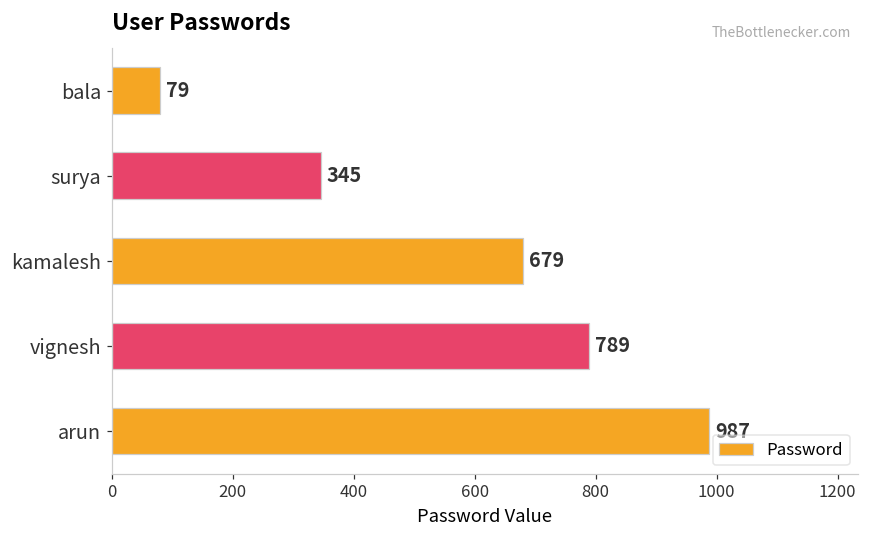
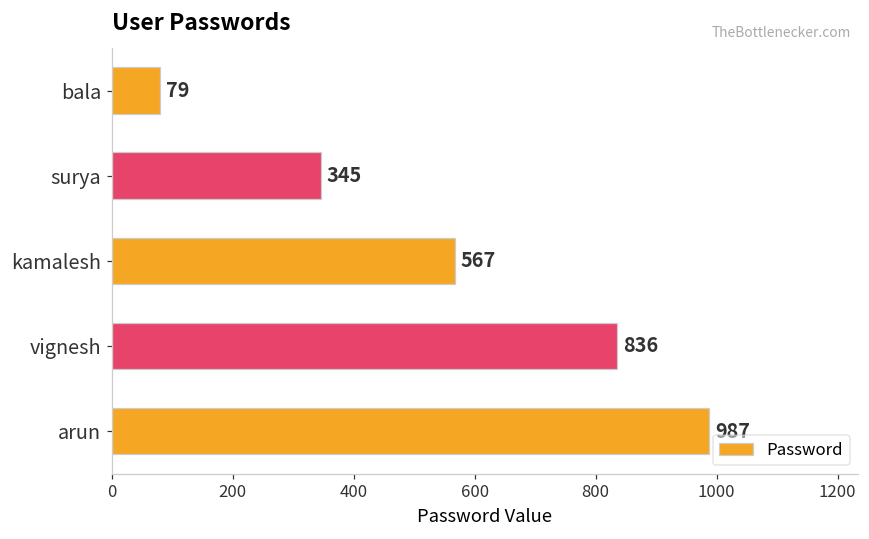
kamalesh: 679 -> 567
vignesh: 789 -> 836
